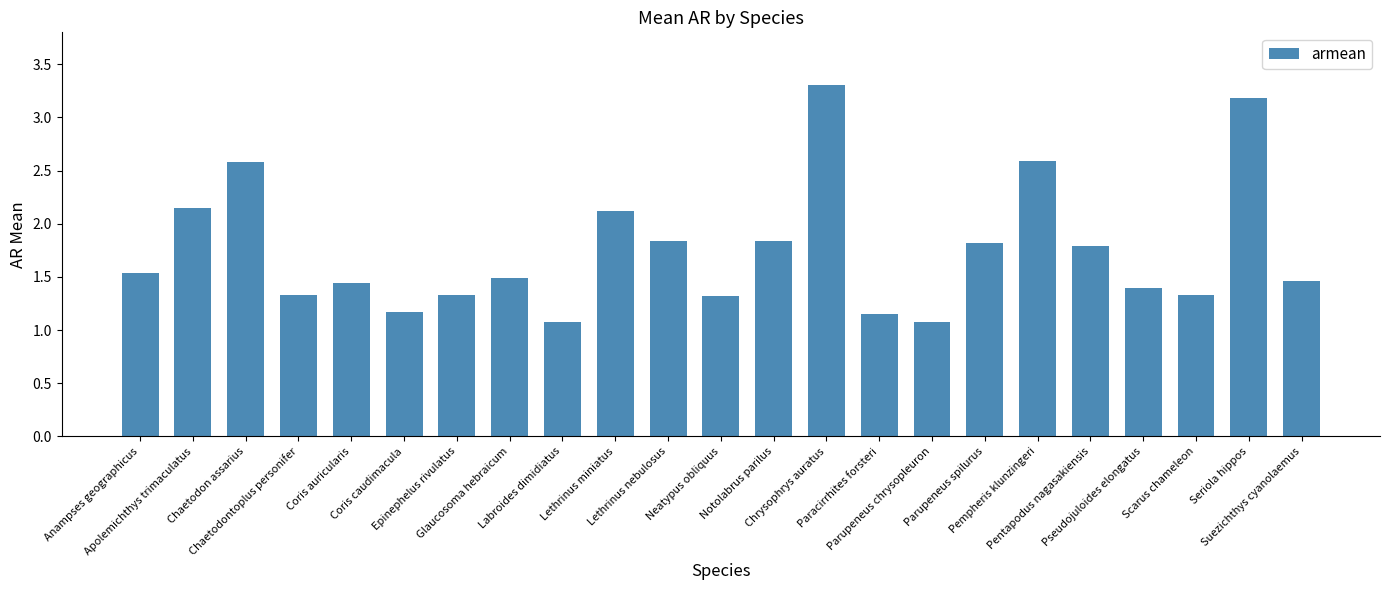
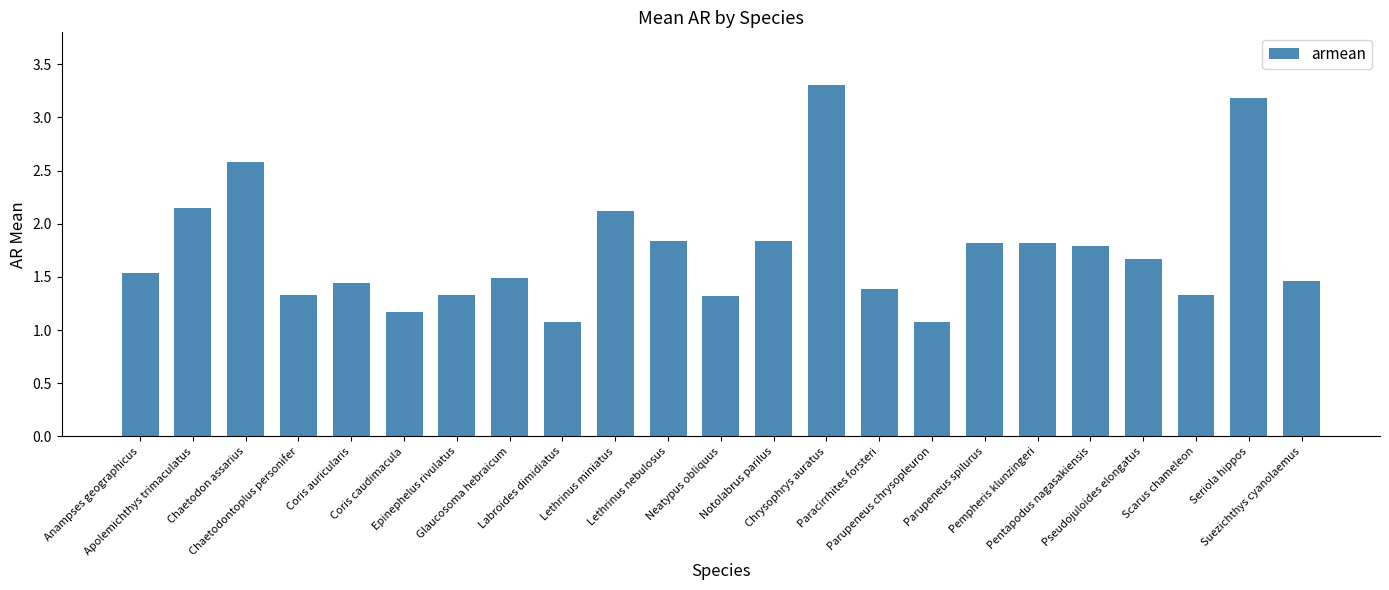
Paracirrhites forsteri: 1.15 -> 1.38
Pempheris klunzingeri: 2.59 -> 1.82
Pseudojuloides elongatus: 1.40 -> 1.67
